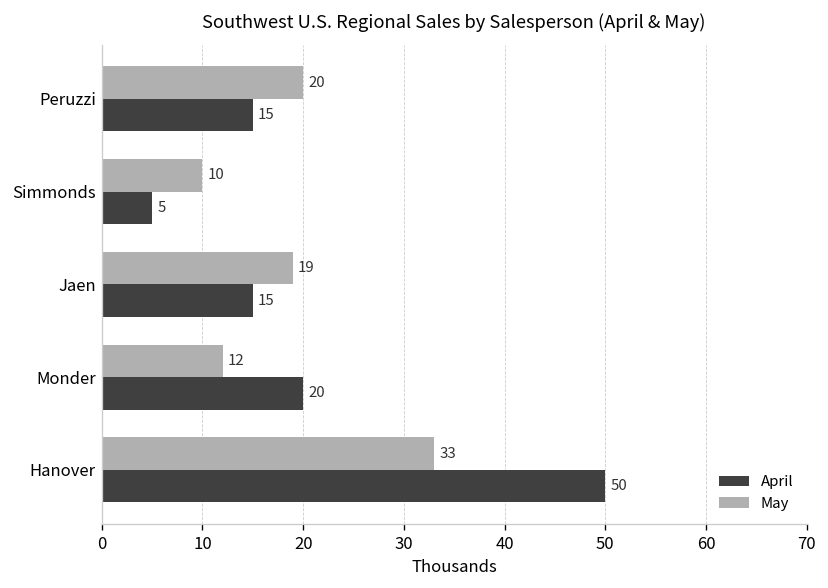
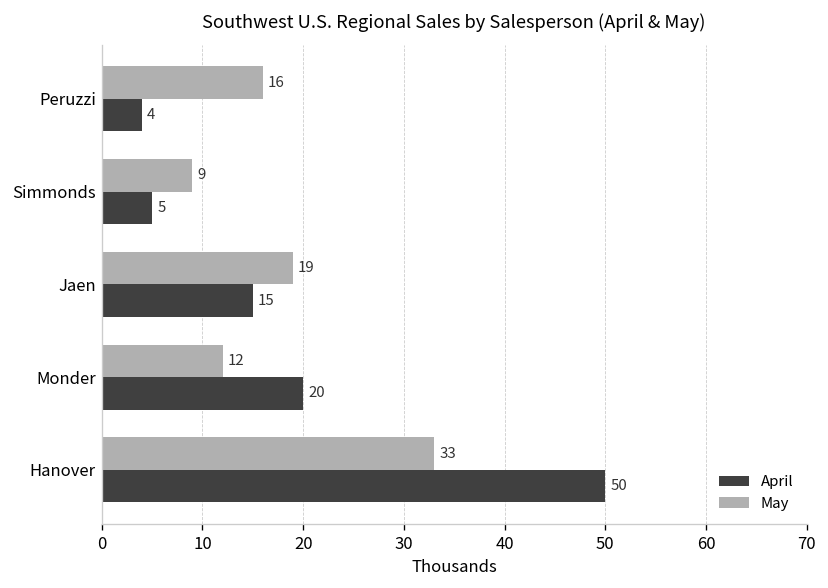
May, Peruzzi: 20 -> 16
April, Peruzzi: 15 -> 4
May, Simmonds: 10 -> 9
